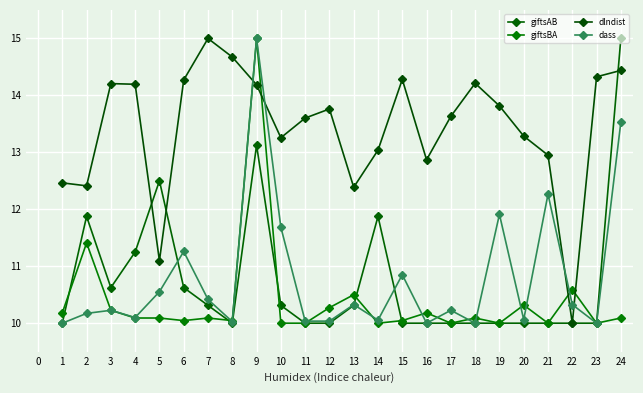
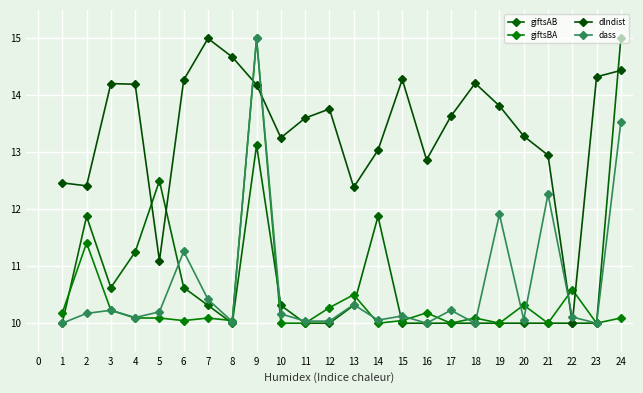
dass, 5: 10.6 -> 10.2
dass, 10: 11.7 -> 10.2
dass, 15: 10.9 -> 10.1
dass, 22: 10.3 -> 10.1
